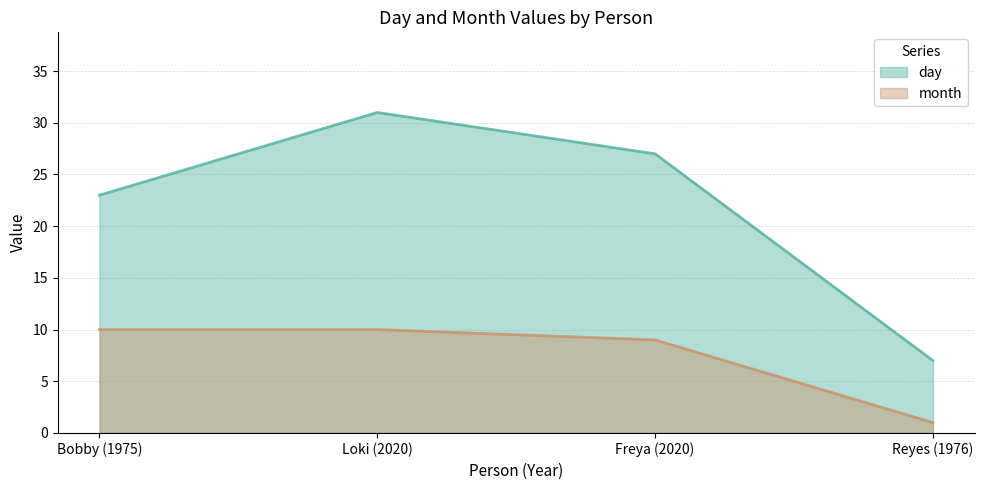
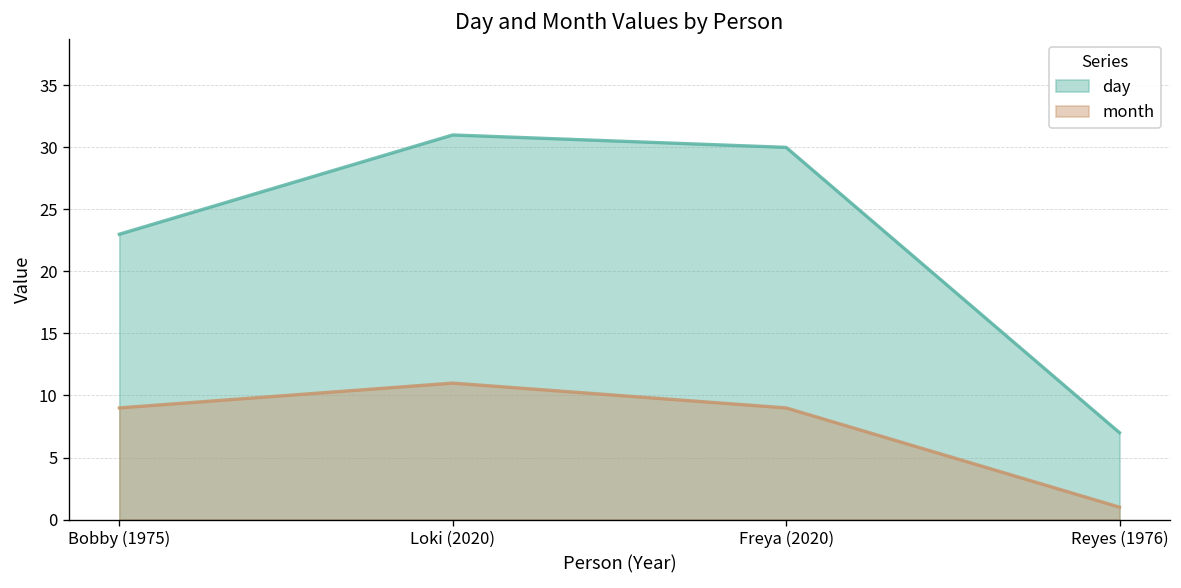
month, Bobby (1975): 10 -> 9
month, Loki (2020): 10 -> 11
day, Freya (2020): 27 -> 30
